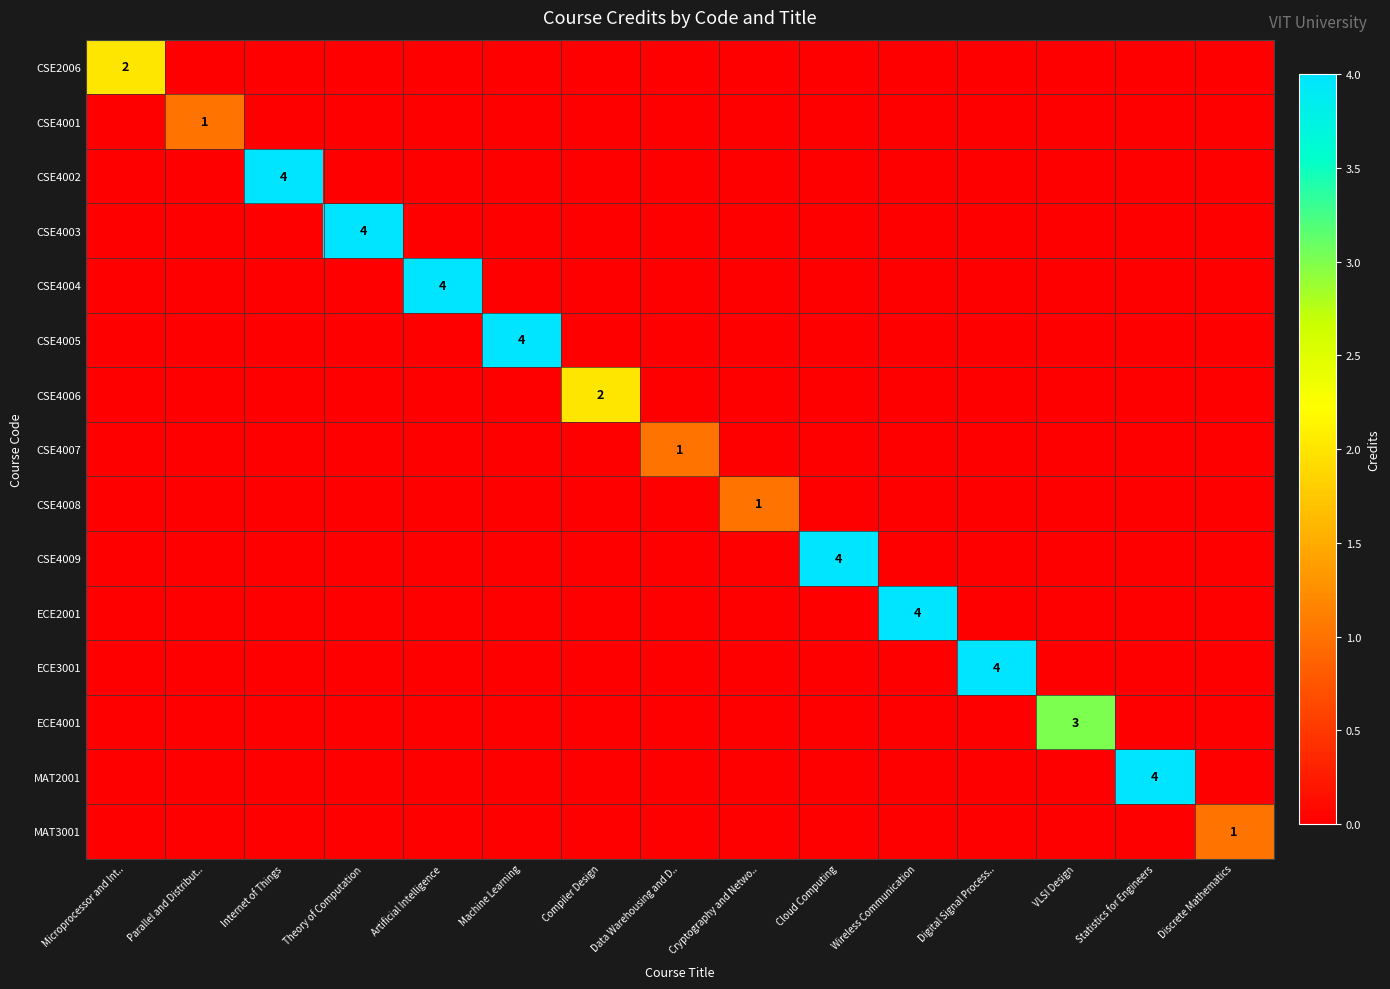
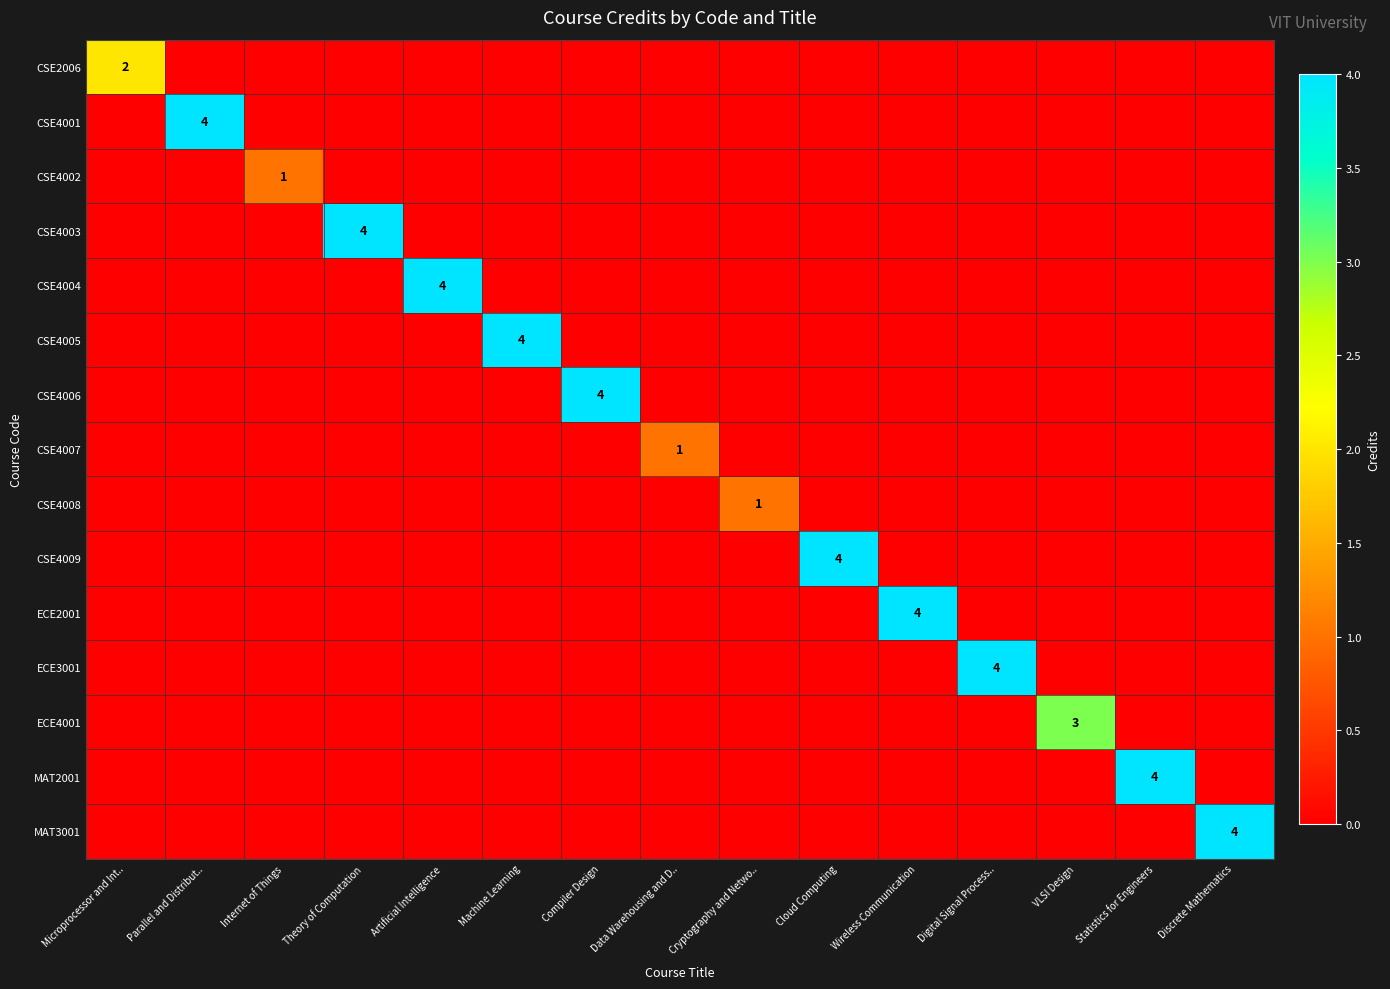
CSE4001, Parallel and Distribut..: 1 -> 4
CSE4002, Internet of Things: 4 -> 1
CSE4006, Compiler Design: 2 -> 4
MAT3001, Discrete Mathematics: 1 -> 4
